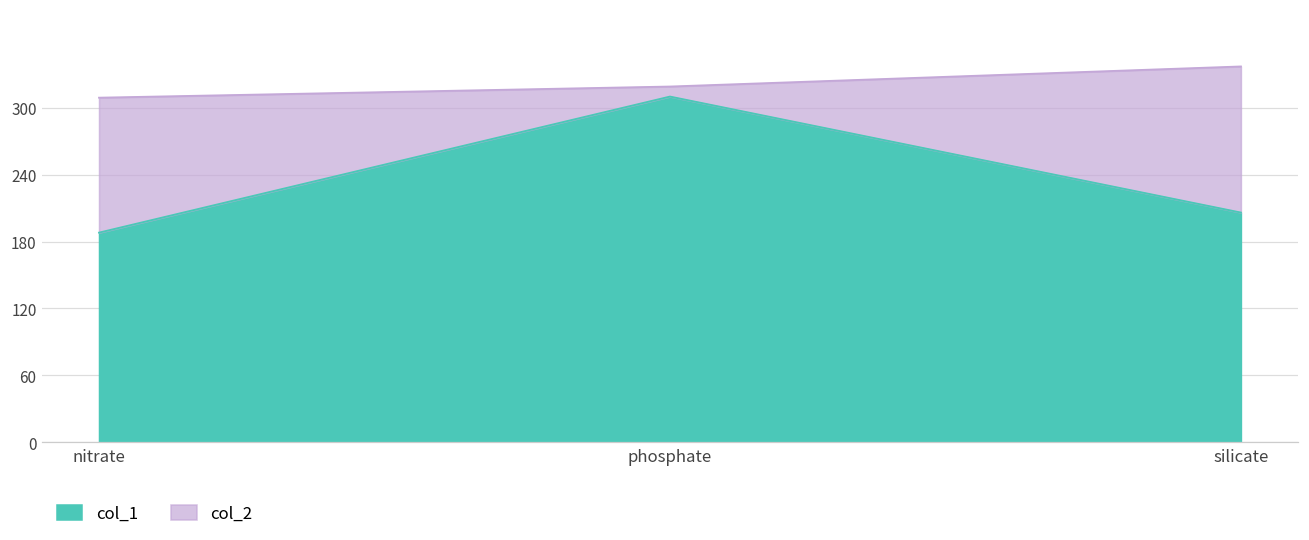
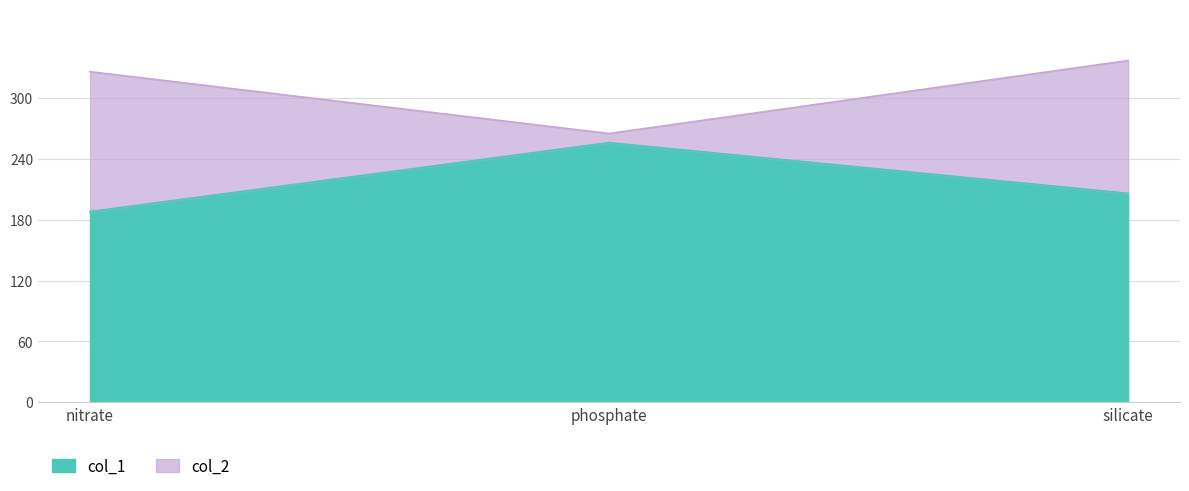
col_2, nitrate: 121 -> 138
col_1, phosphate: 310 -> 256
